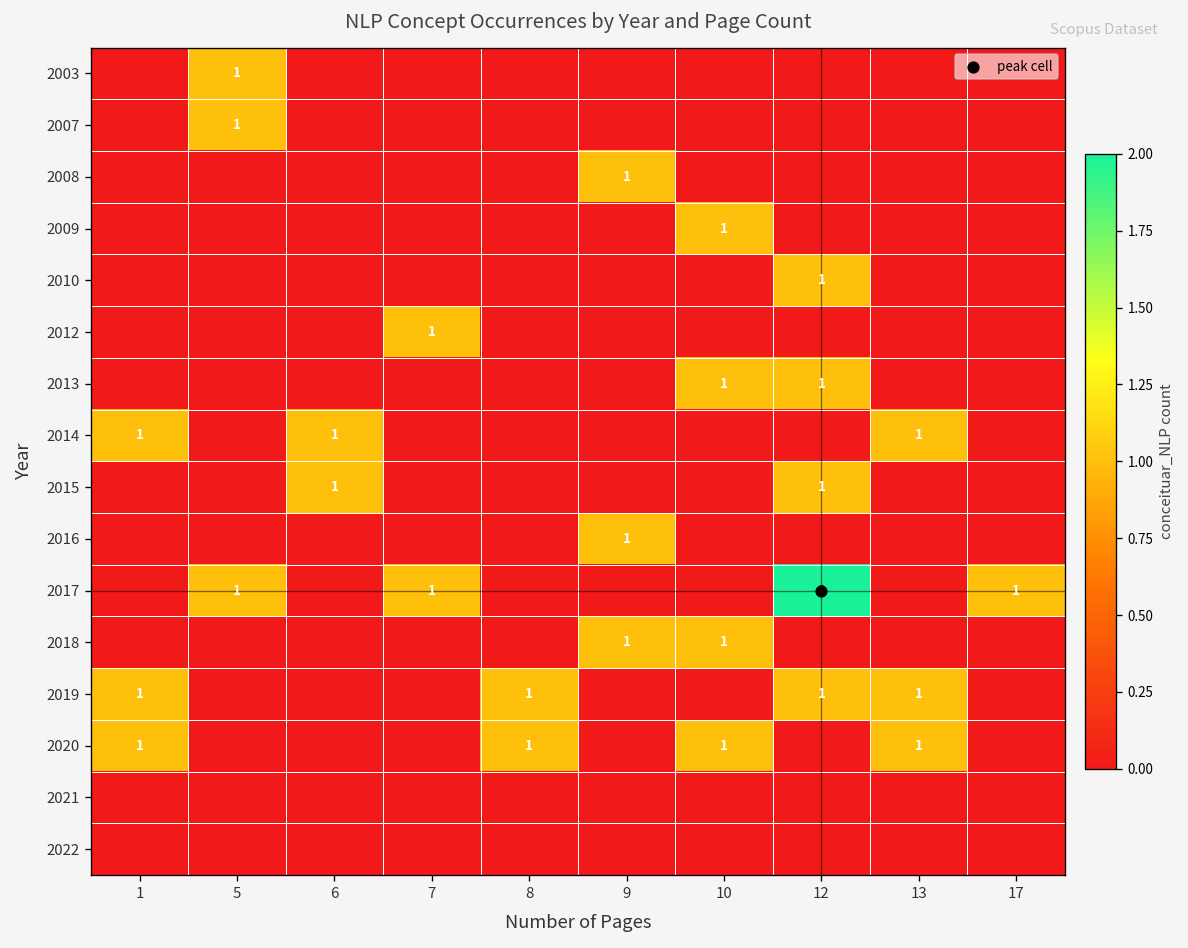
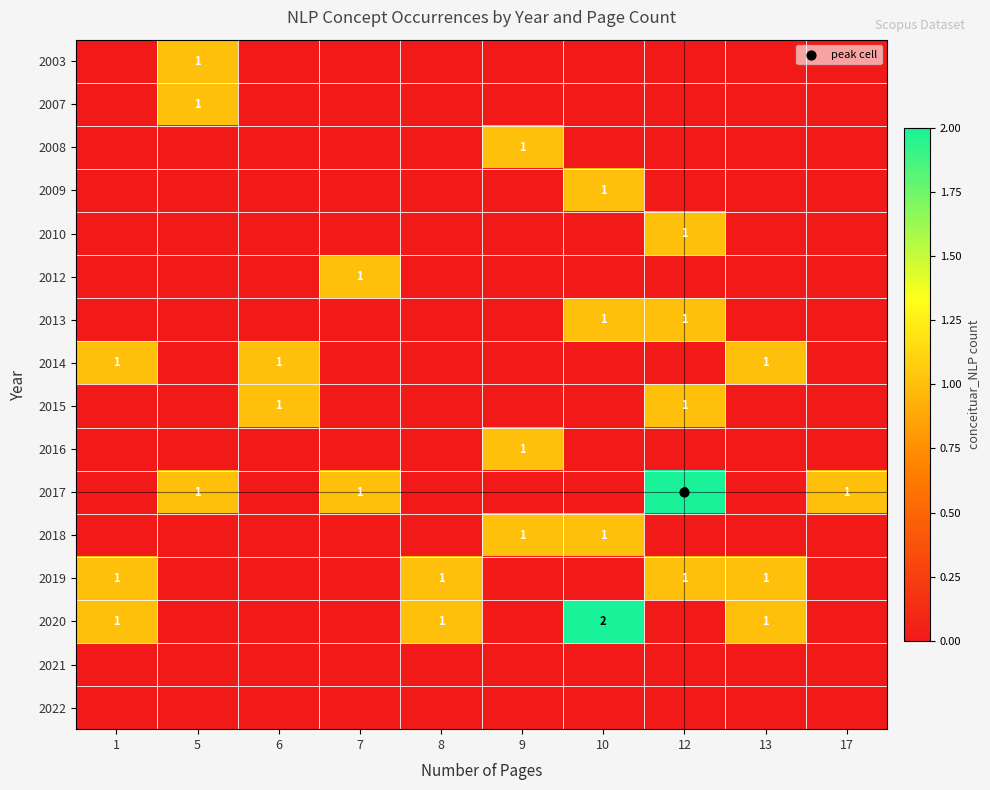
2020, 10: 1 -> 2
